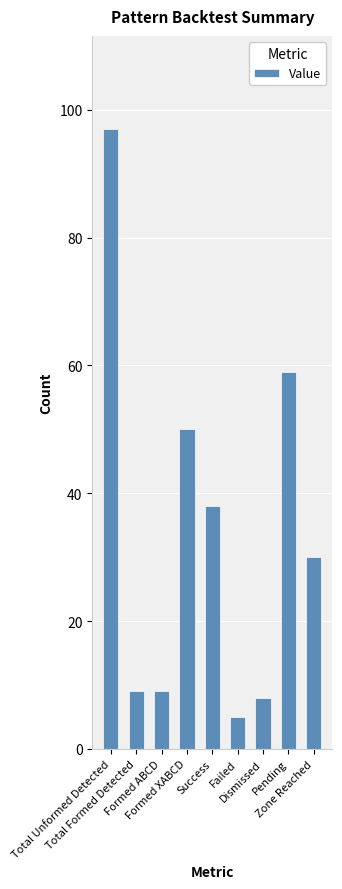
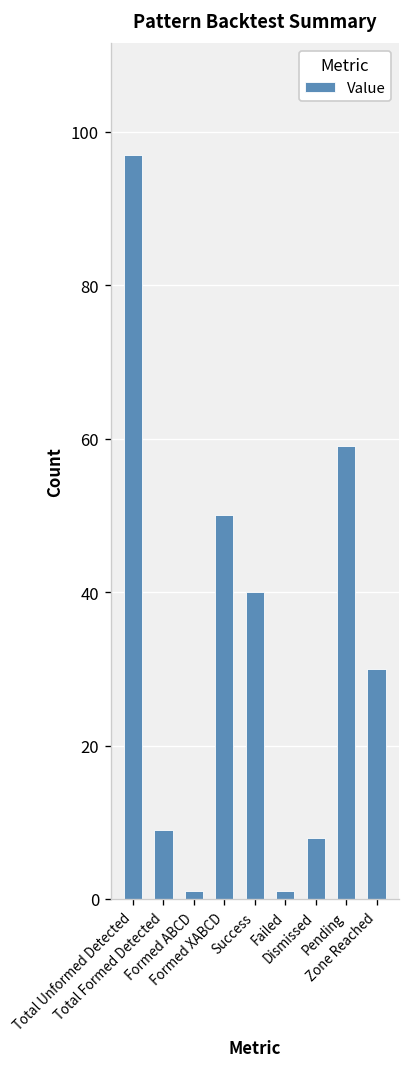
Formed ABCD: 9 -> 1
Success: 38 -> 40
Failed: 5 -> 1
